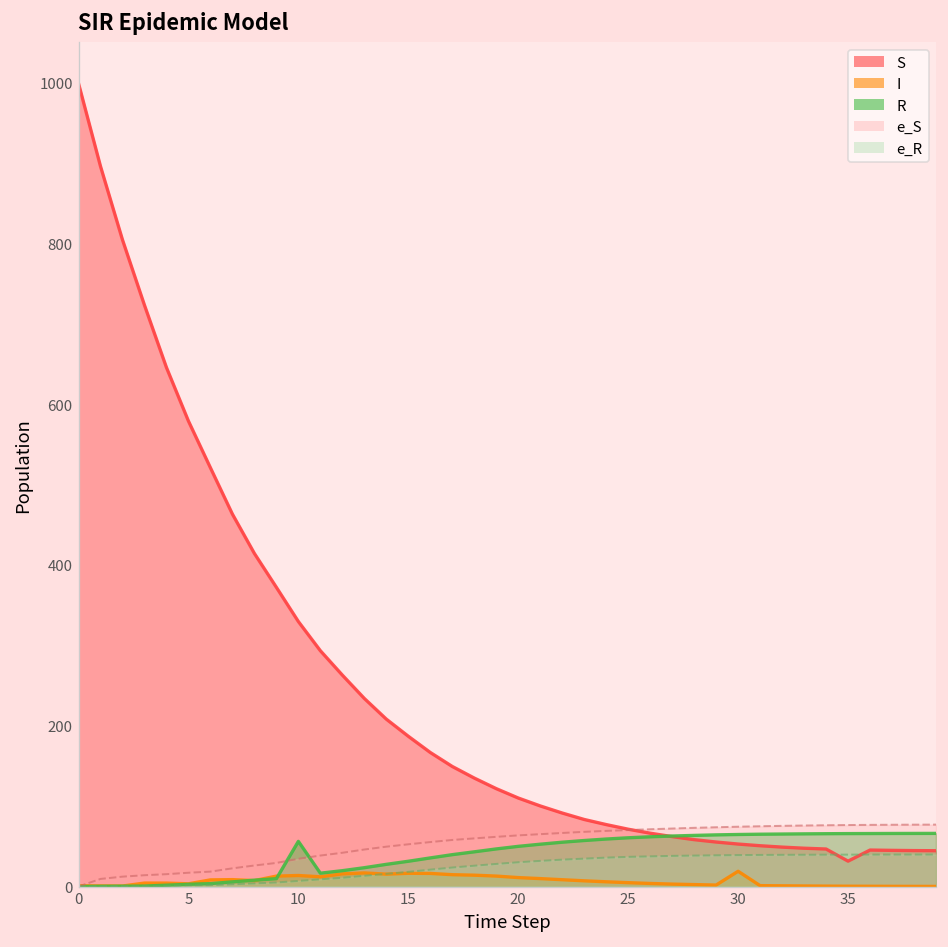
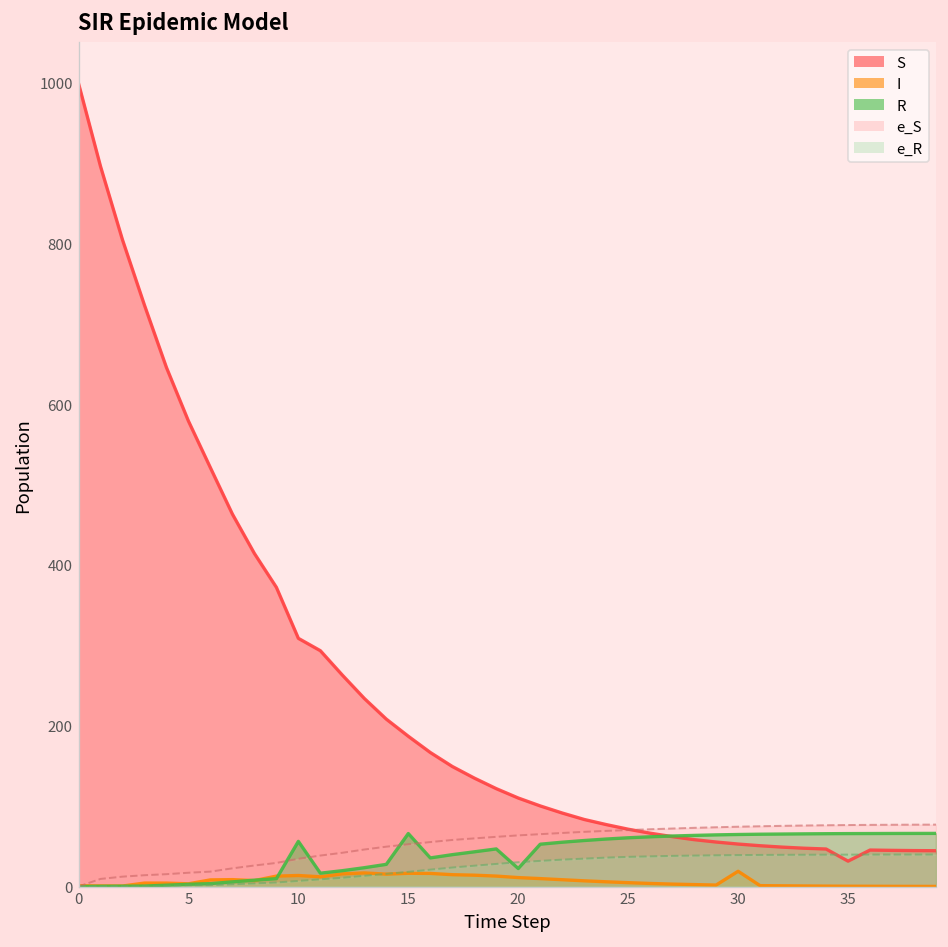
S, 10: 330 -> 310
R, 15: 30 -> 70
R, 20: 50 -> 20
